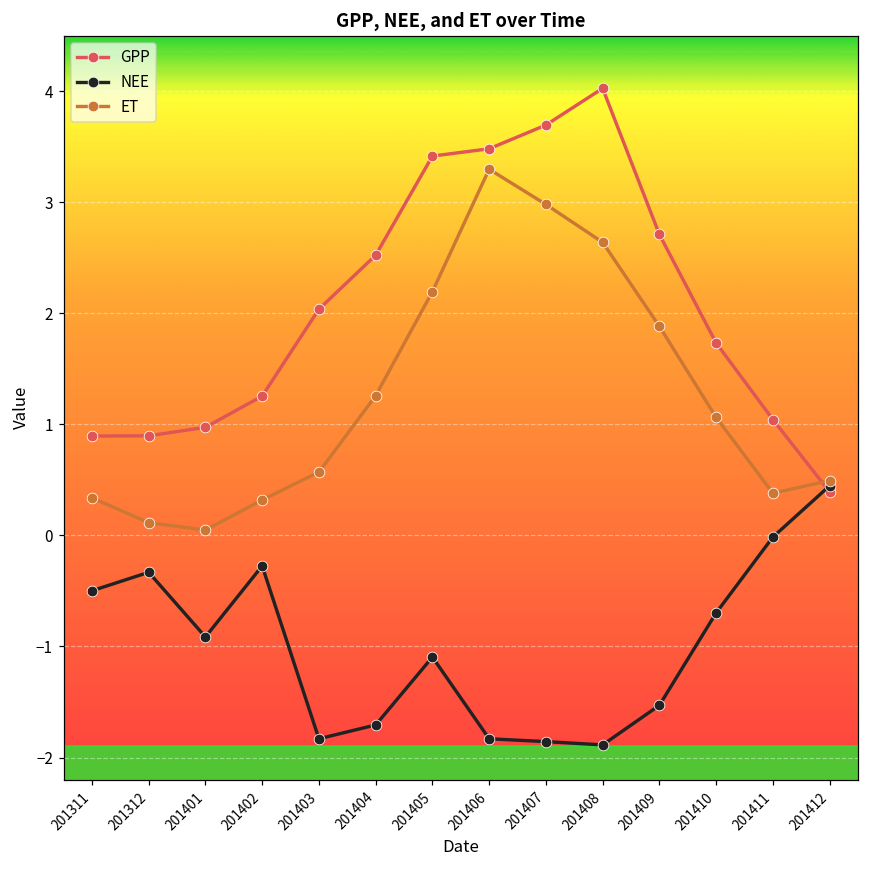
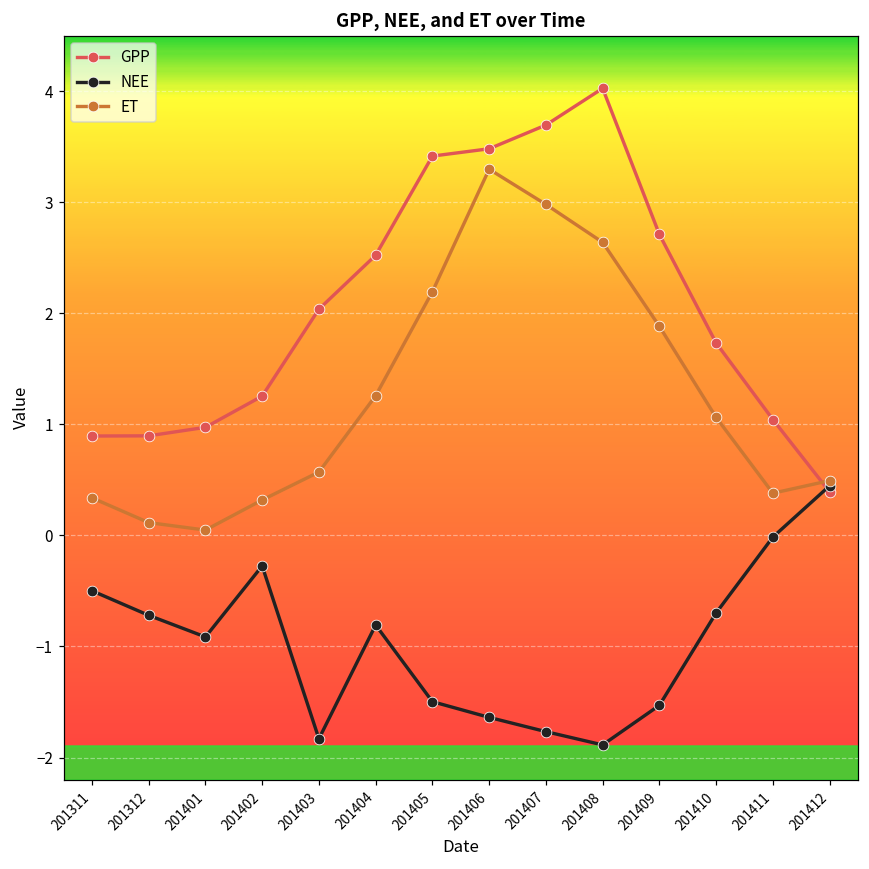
NEE, 201312: -0.33 -> -0.72
NEE, 201404: -1.71 -> -0.81
NEE, 201405: -1.10 -> -1.50
NEE, 201406: -1.83 -> -1.64
NEE, 201407: -1.86 -> -1.77
